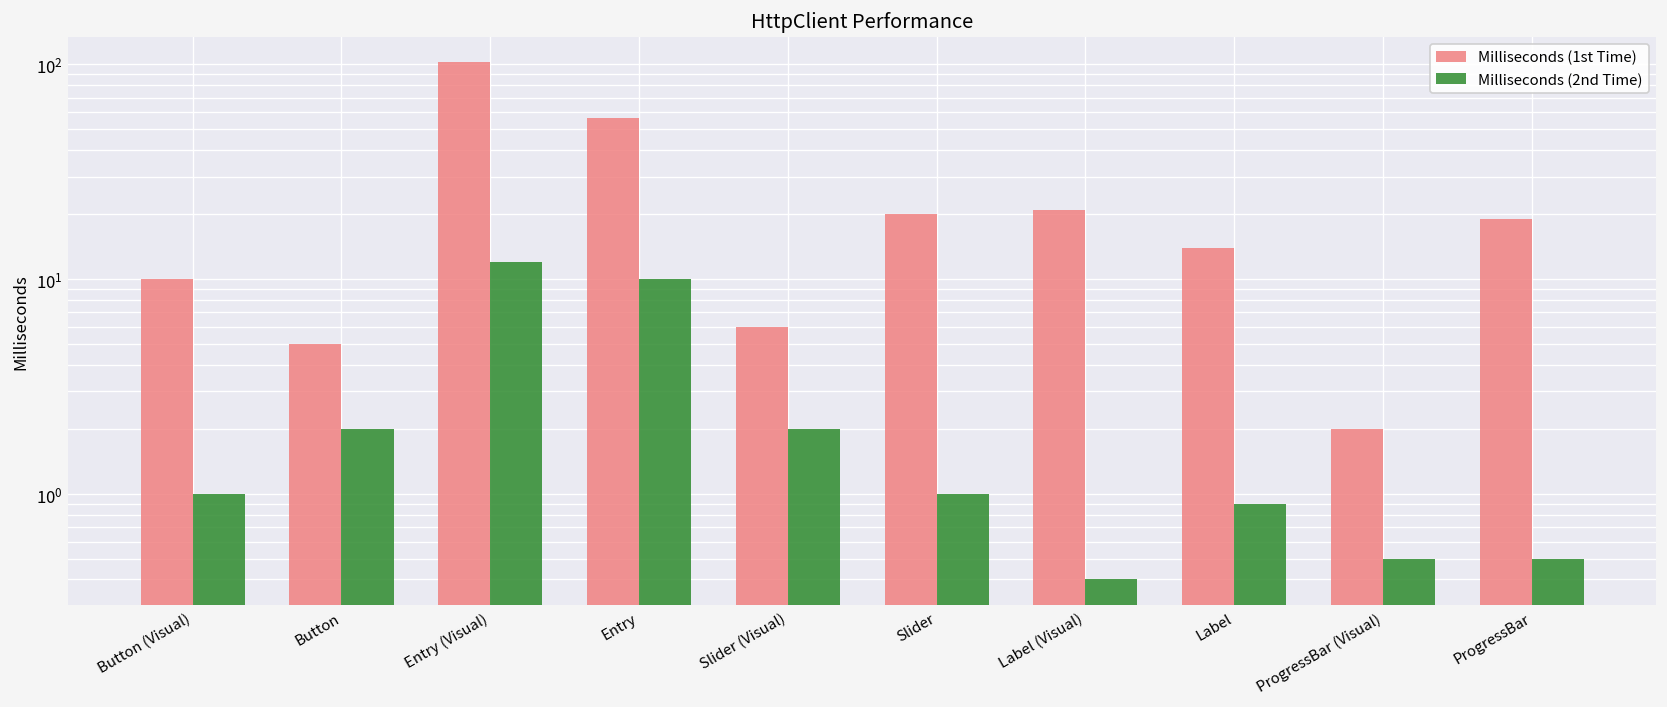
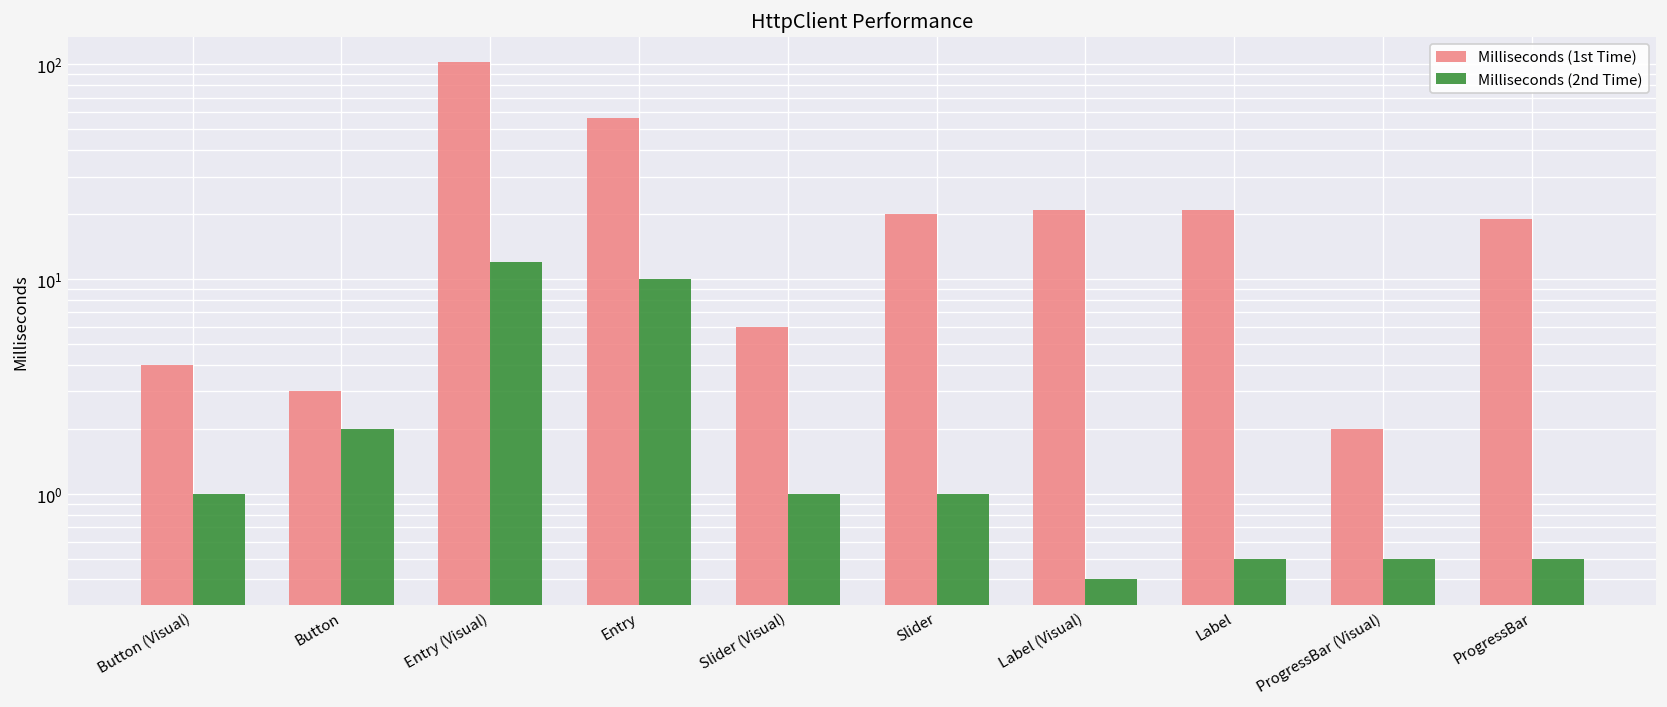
Milliseconds (1st Time), Button (Visual): 10 -> 4
Milliseconds (1st Time), Button: 5 -> 3
Milliseconds (2nd Time), Slider (Visual): 2 -> 1
Milliseconds (1st Time), Label: 14 -> 21
Milliseconds (2nd Time), Label: 0.9 -> 0.5
